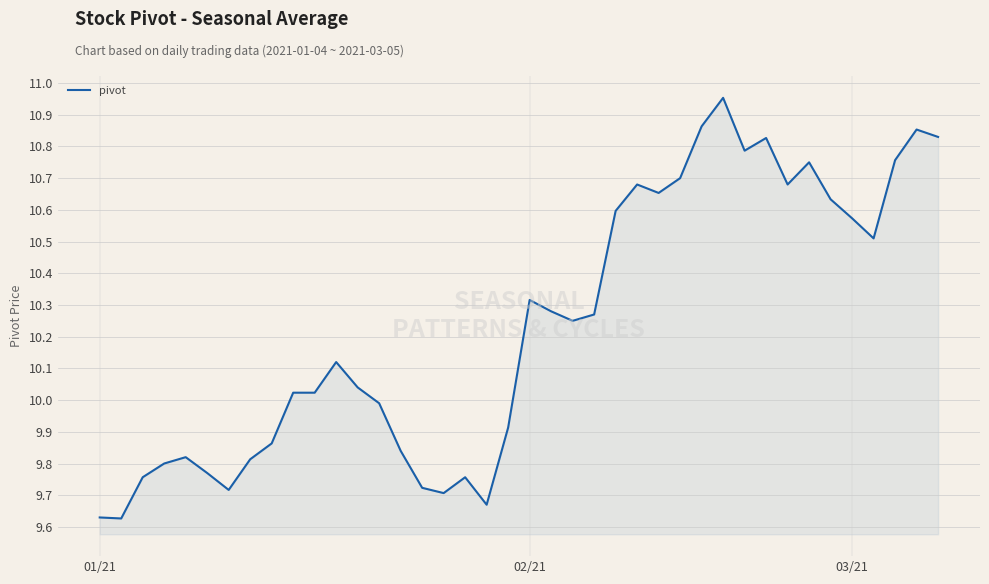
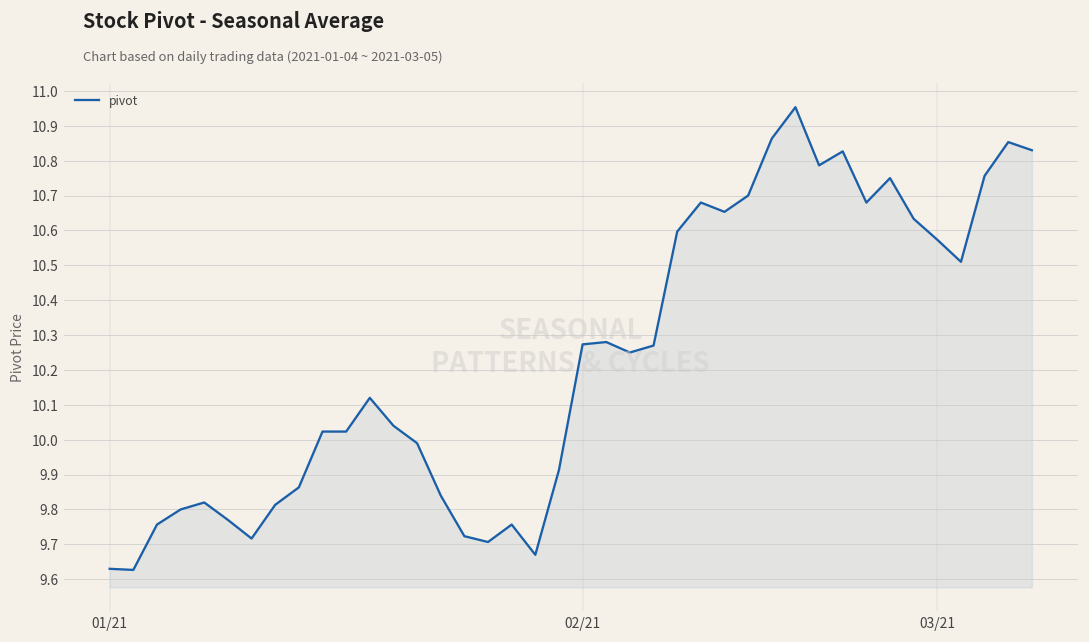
02/21: 10.32 -> 10.27
